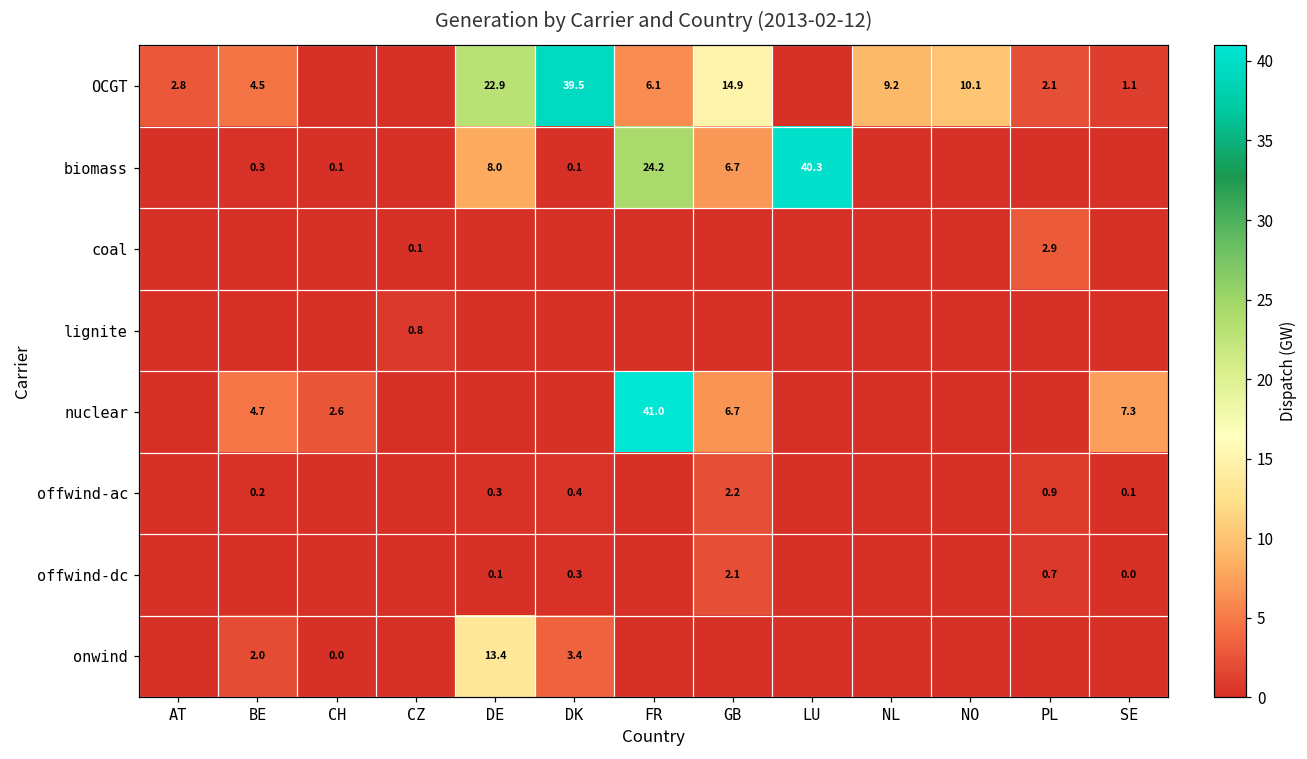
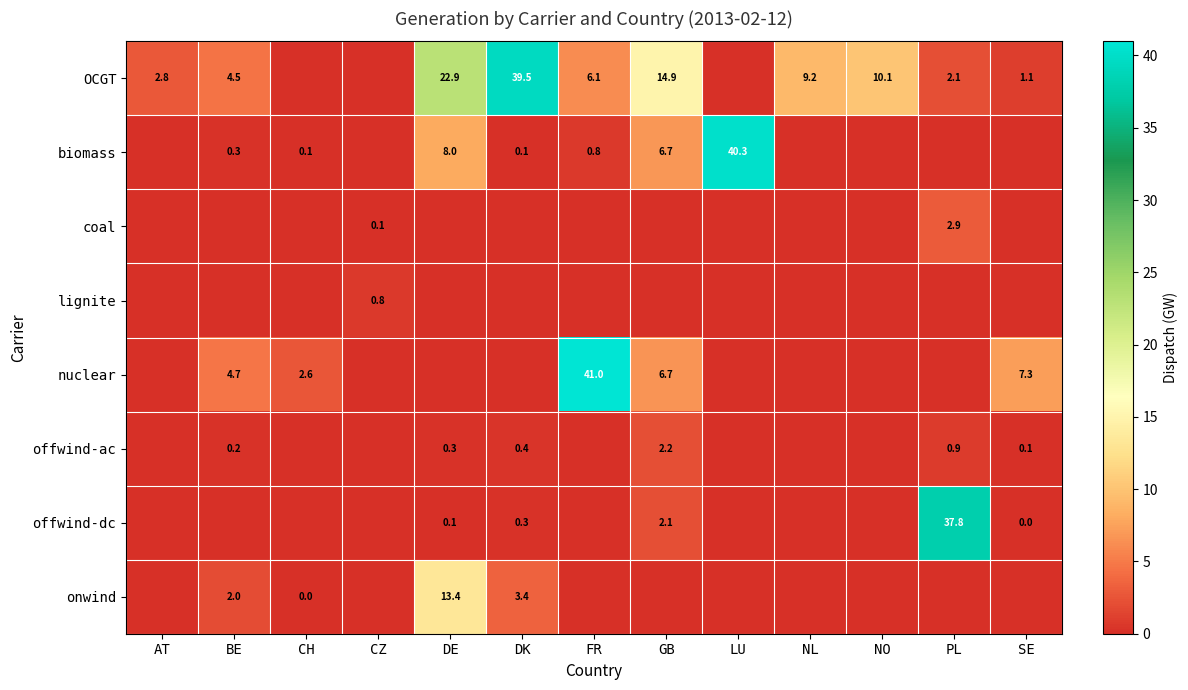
biomass, FR: 24.2 -> 0.8
offwind-dc, PL: 0.7 -> 37.8
